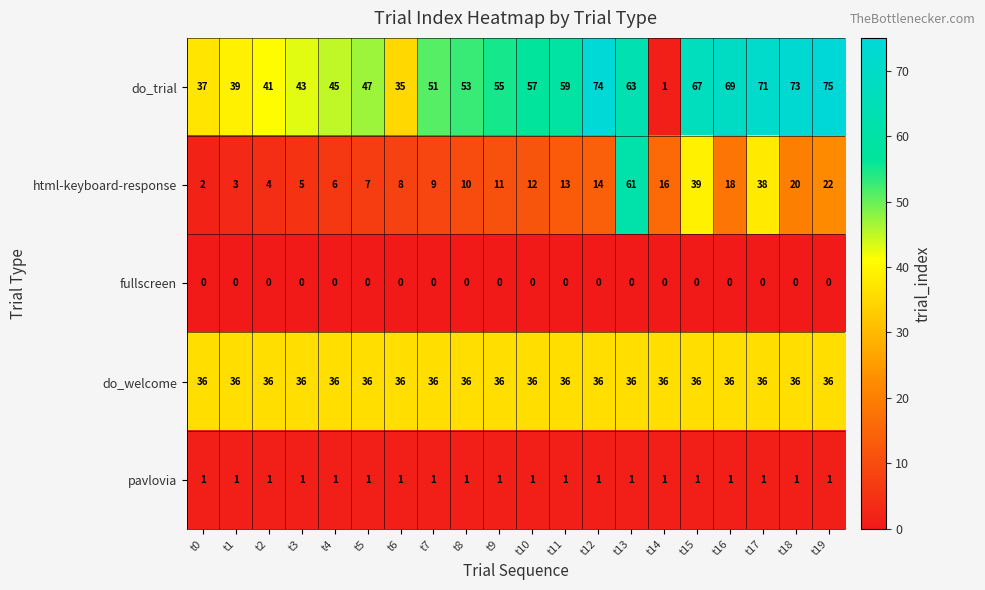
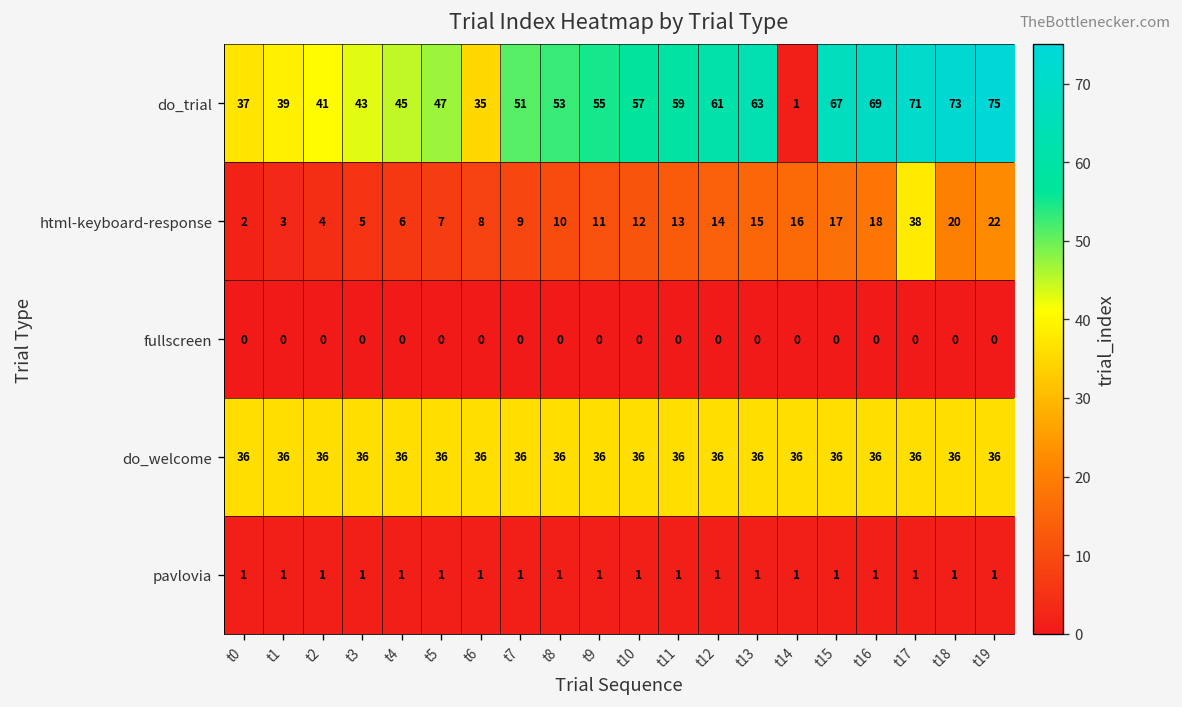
do_trial, t12: 74 -> 61
html-keyboard-response, t13: 61 -> 15
html-keyboard-response, t15: 39 -> 17
